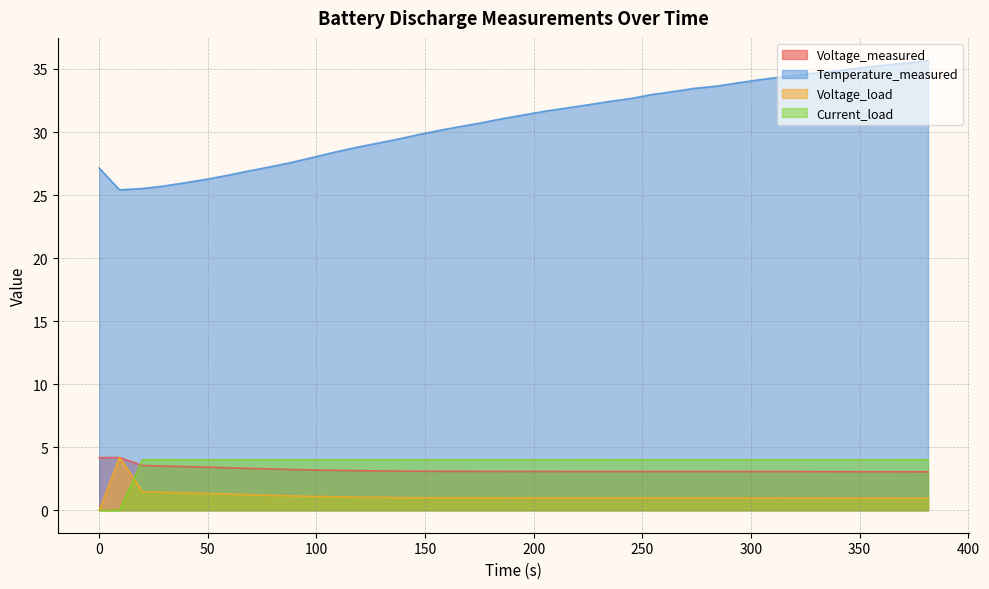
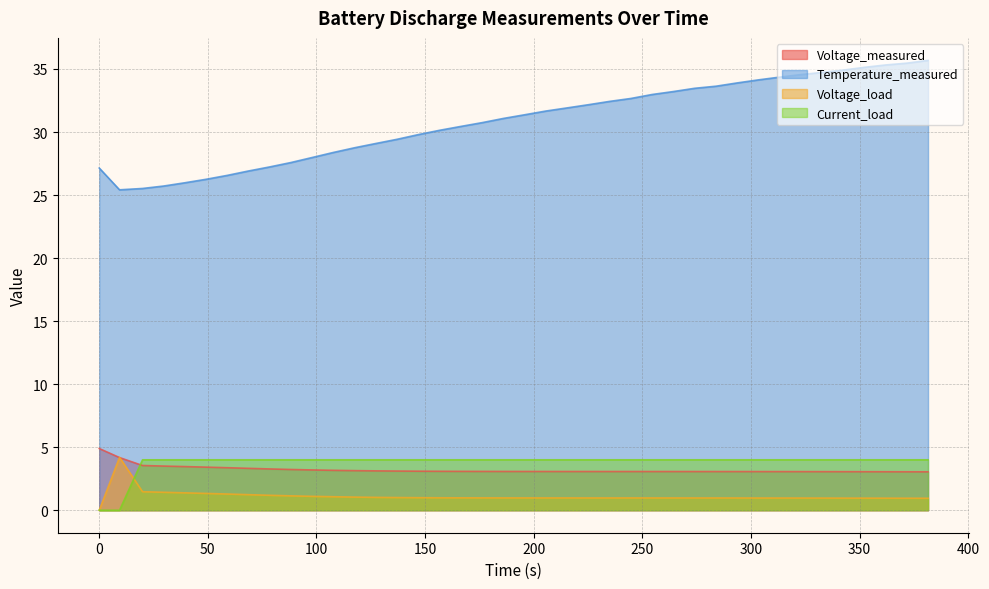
Voltage_measured, 0: 4.2 -> 4.9
